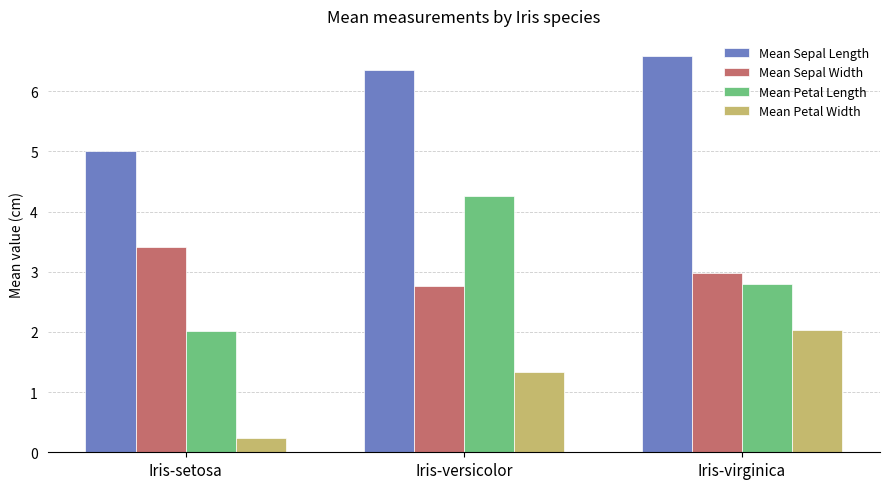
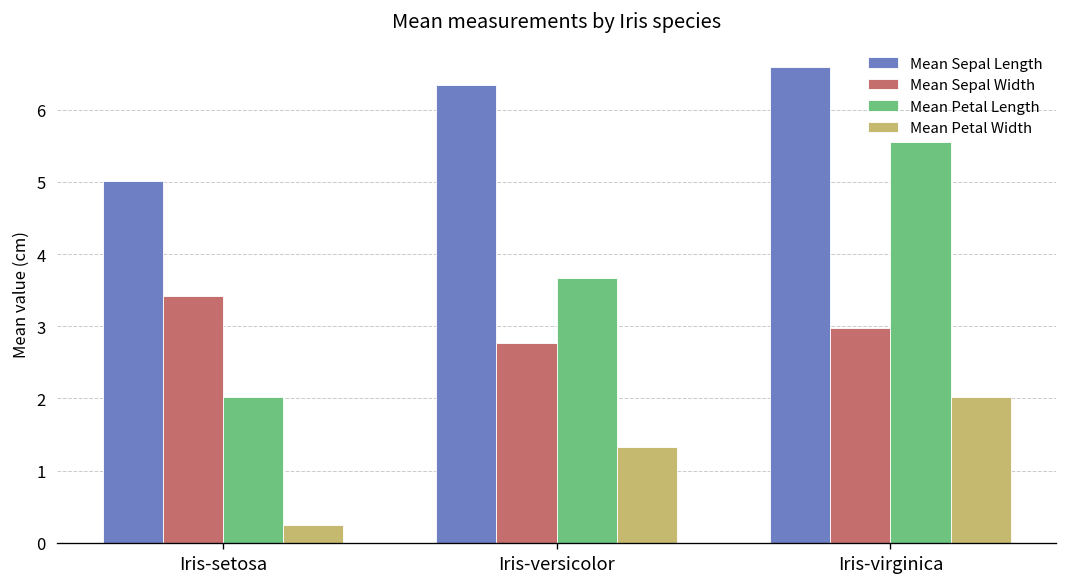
Mean Petal Length, Iris-versicolor: 4.3 -> 3.7
Mean Petal Length, Iris-virginica: 2.8 -> 5.6
